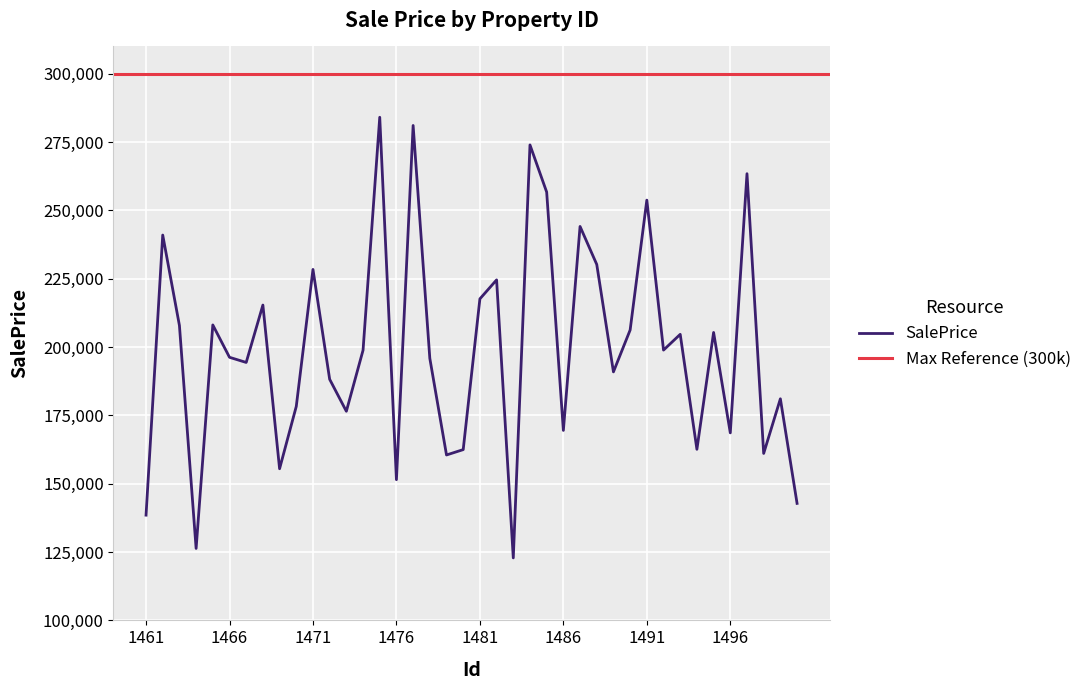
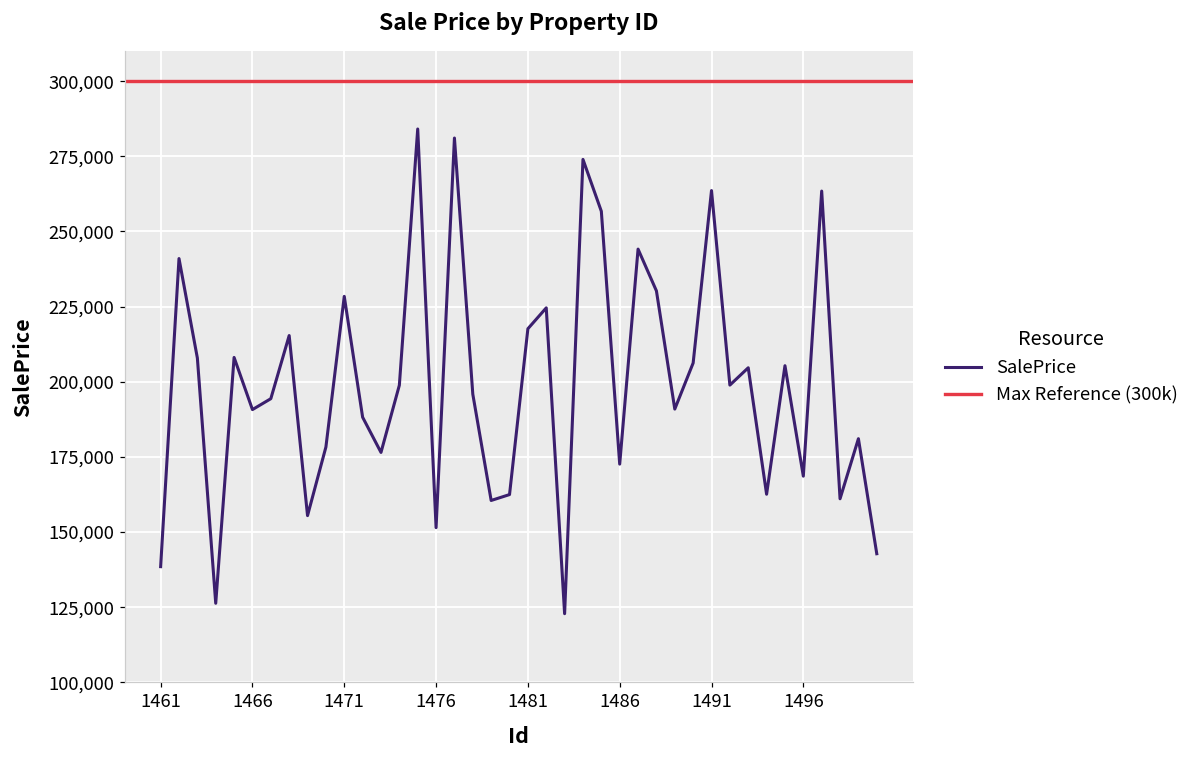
1466: 196,000 -> 191,000
1486: 170,000 -> 173,000
1491: 254,000 -> 264,000
